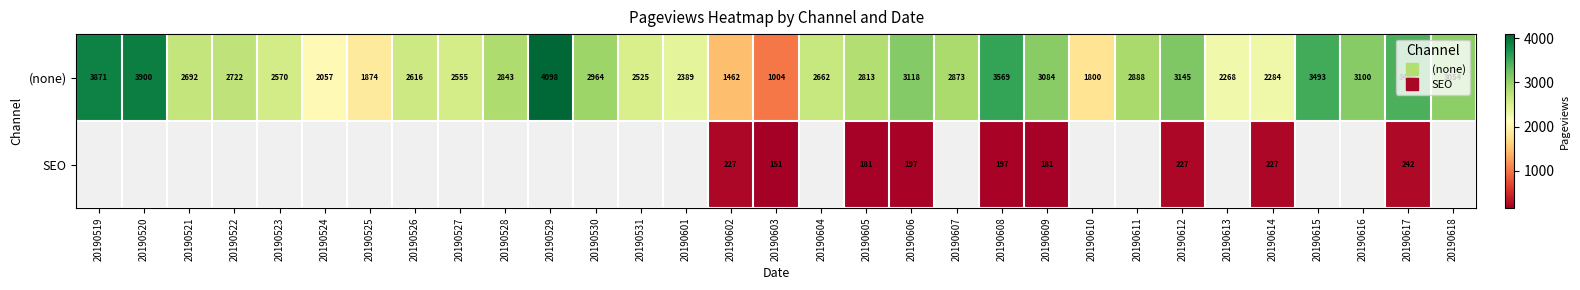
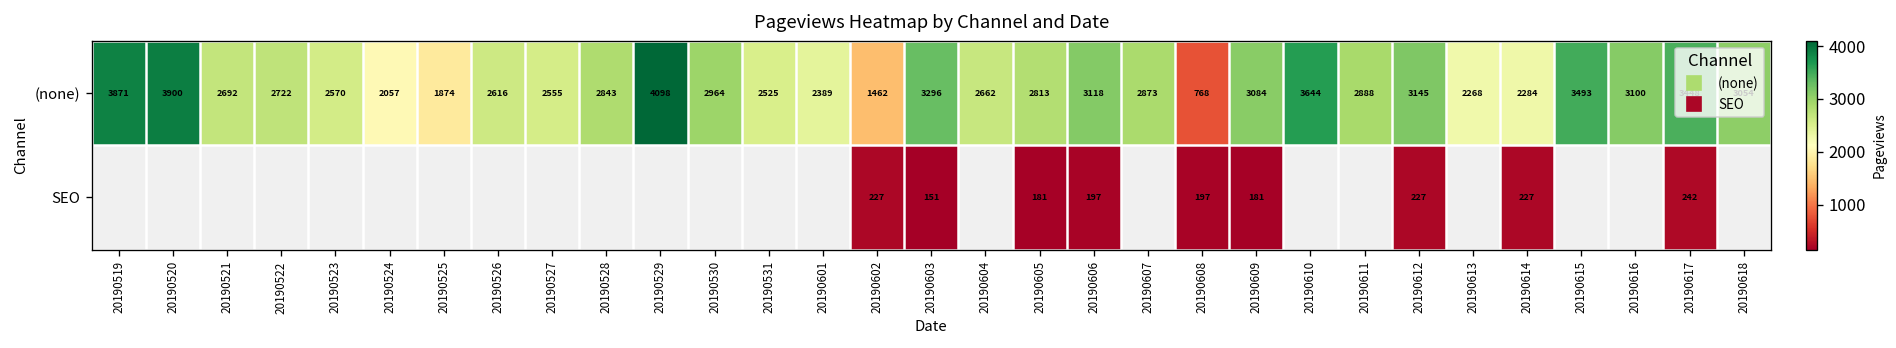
(none), 20190603: 1004 -> 3296
(none), 20190608: 3569 -> 768
(none), 20190610: 1800 -> 3644
